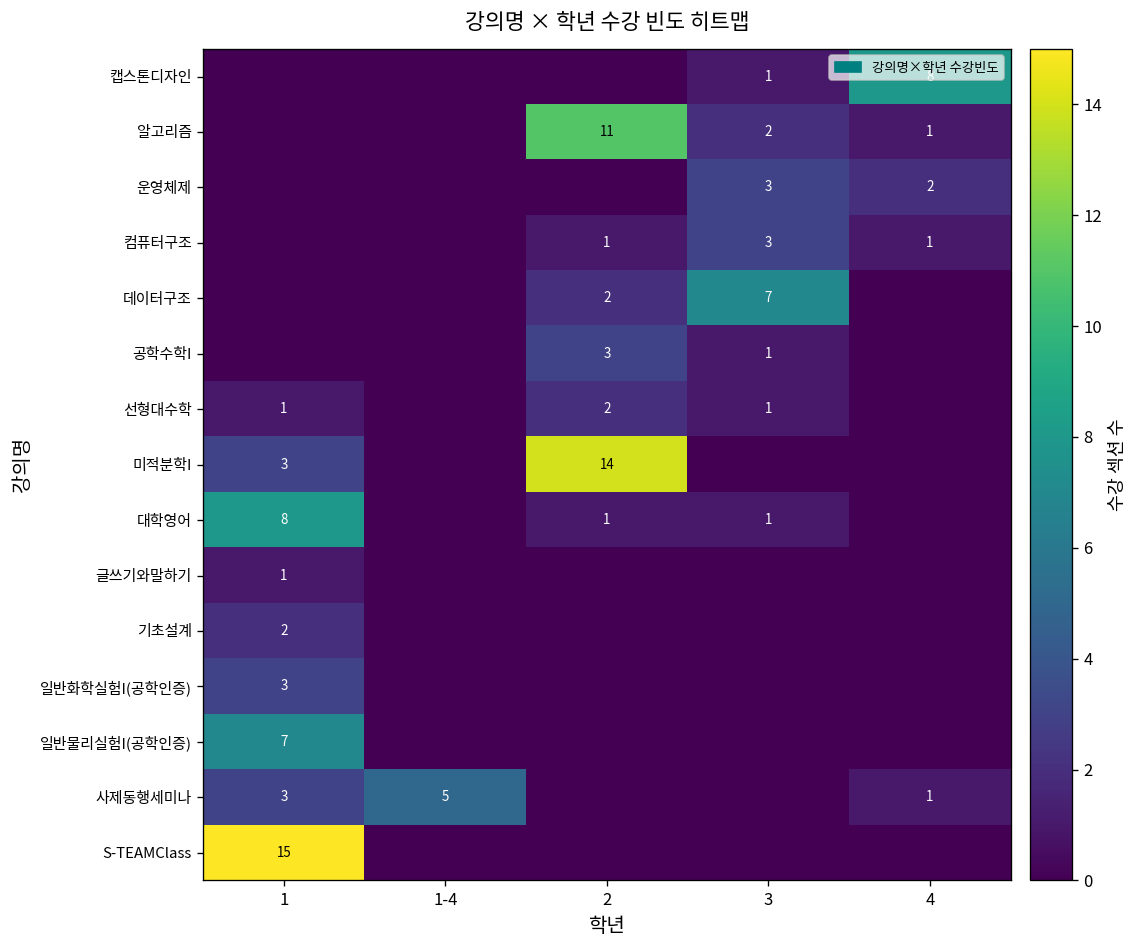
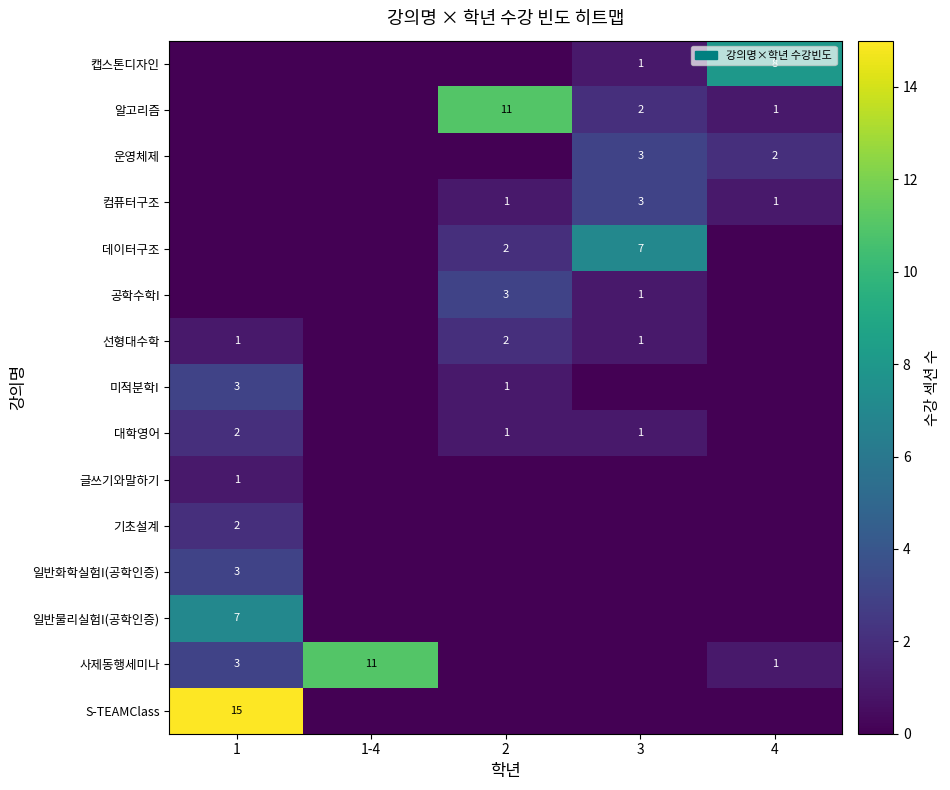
미적분학I, 2: 14 -> 1
대학영어, 1: 8 -> 2
사제동행세미나, 1-4: 5 -> 11
